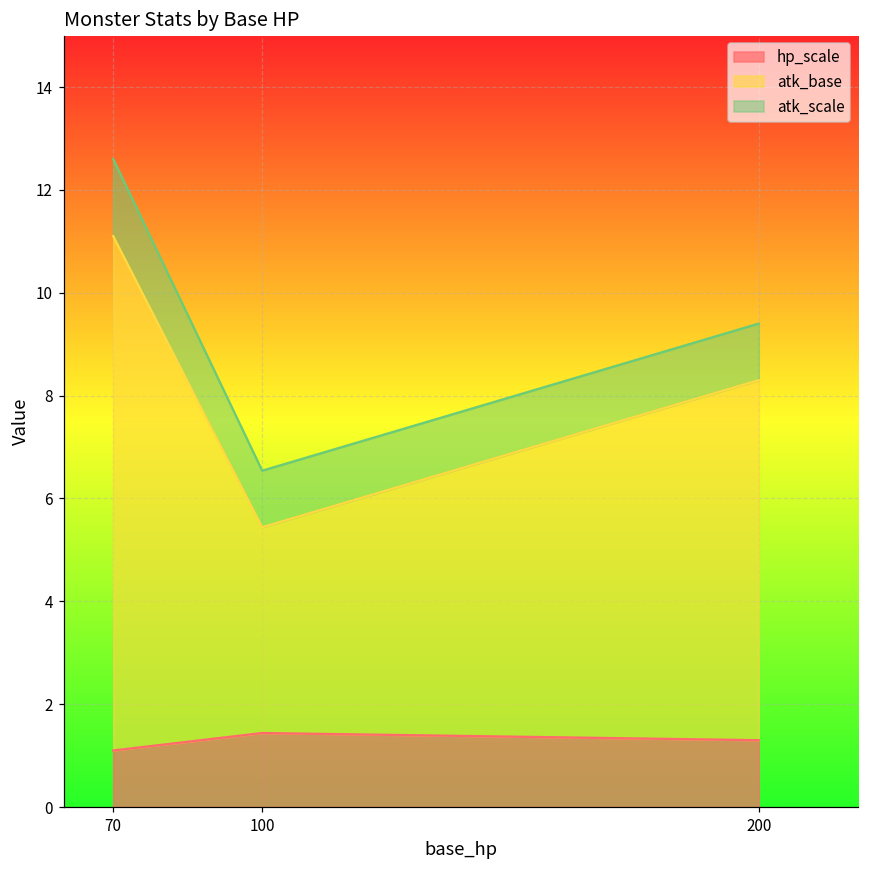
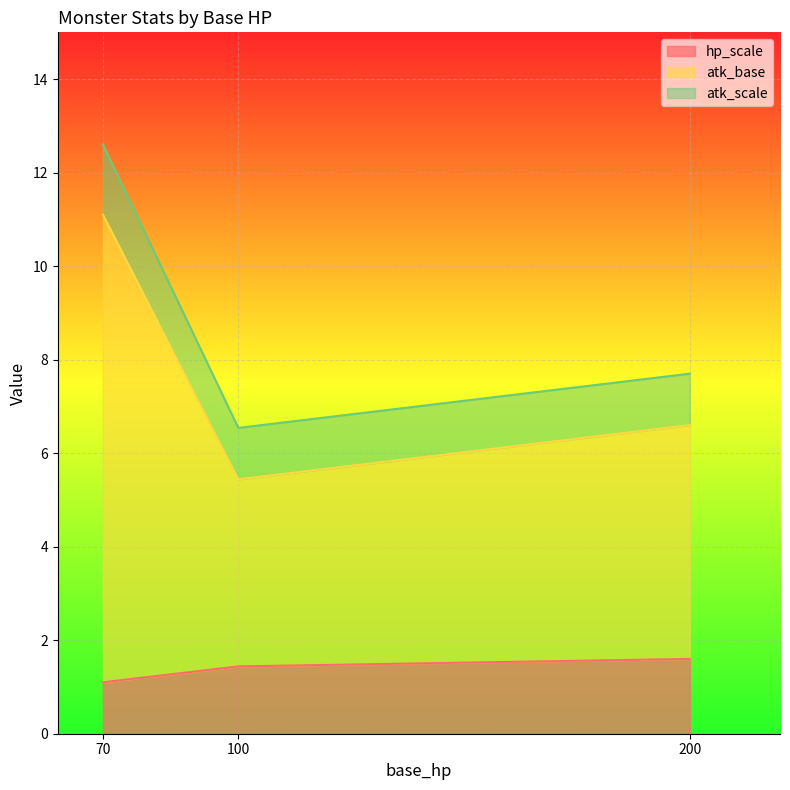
hp_scale, 200: 1.3 -> 1.6
atk_base, 200: 7 -> 5
